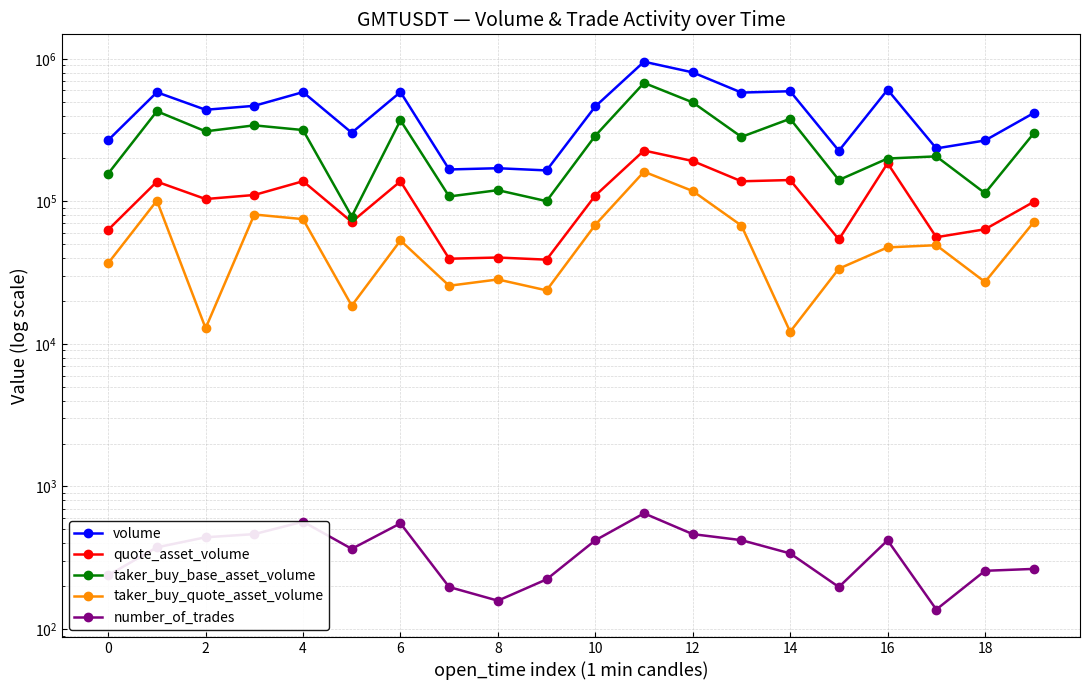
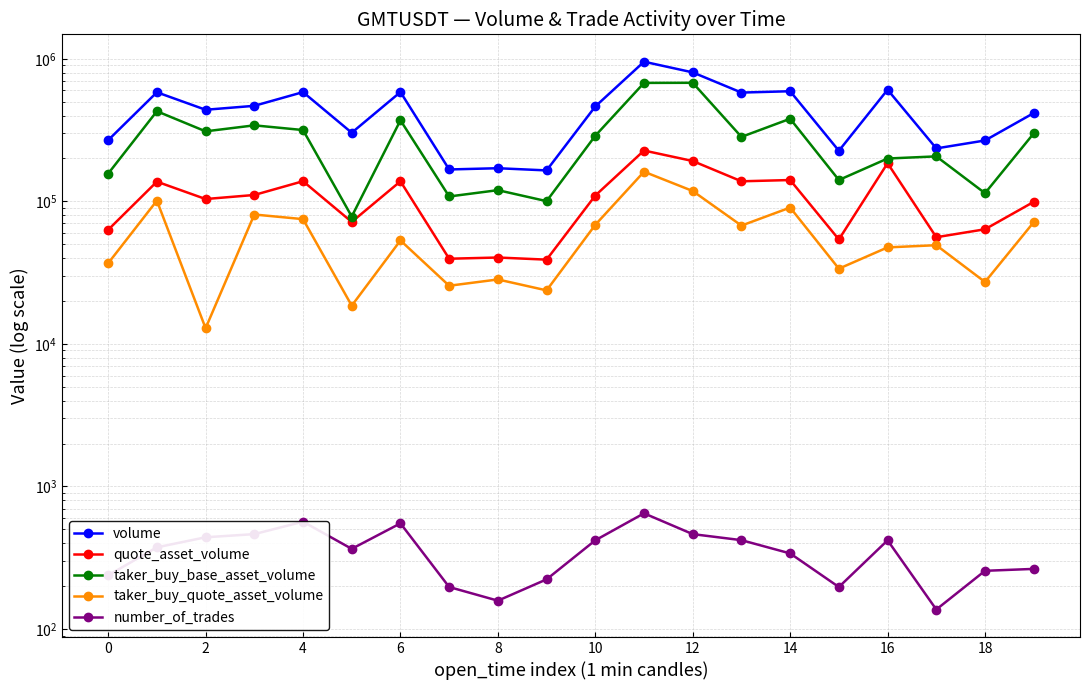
taker_buy_base_asset_volume, 12: 490000 -> 700000
taker_buy_quote_asset_volume, 14: 12000 -> 90000
